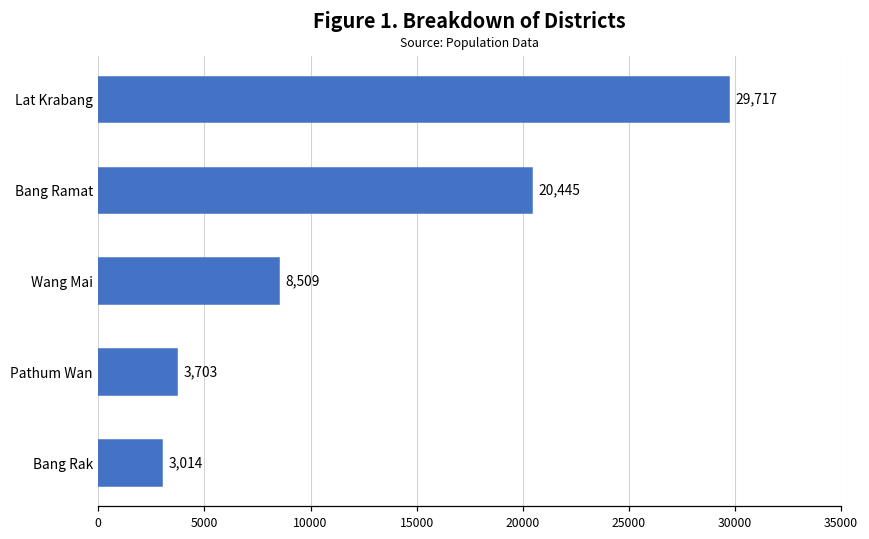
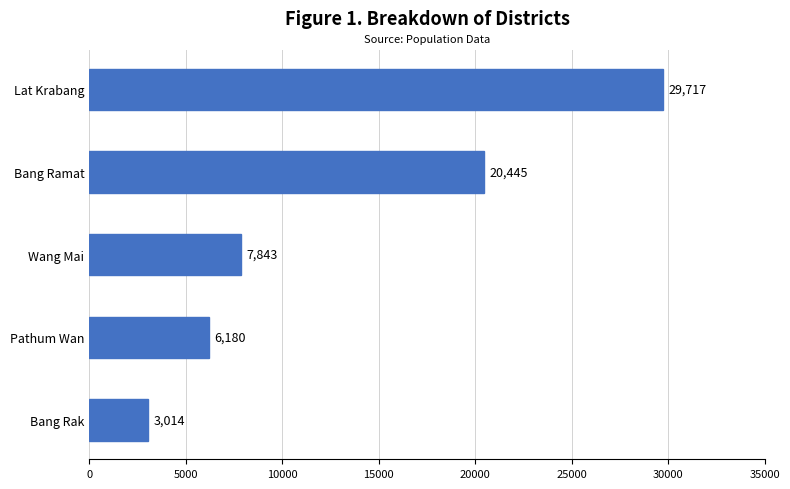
Wang Mai: 8,509 -> 7,843
Pathum Wan: 3,703 -> 6,180
